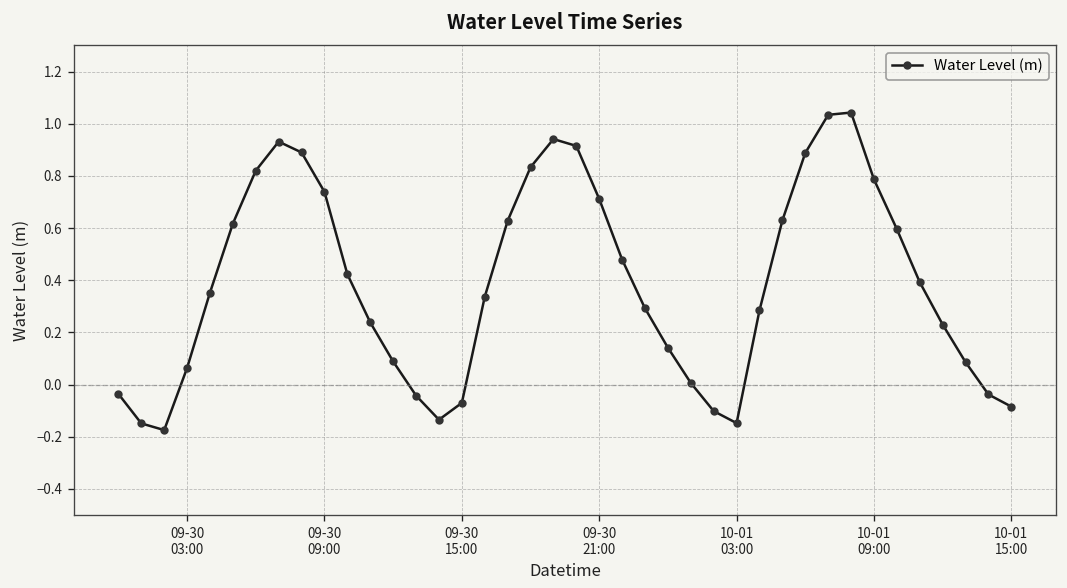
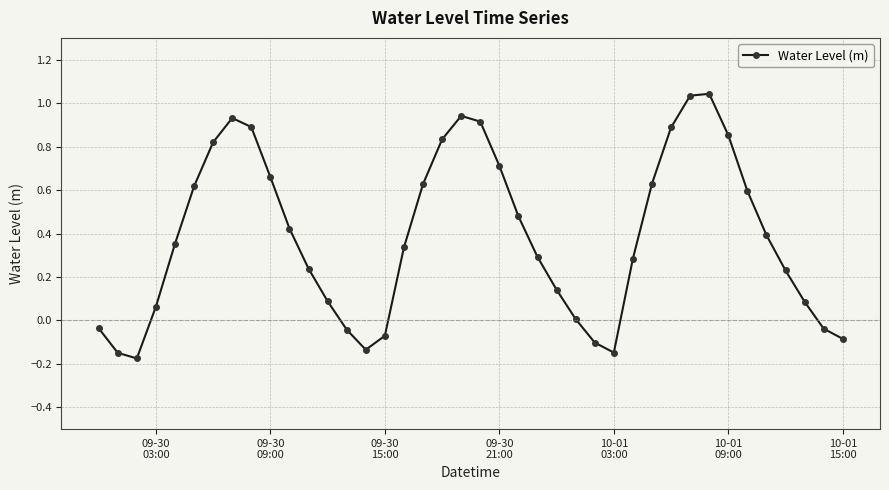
09-30 09:00: 0.74 -> 0.66
10-01 09:00: 0.79 -> 0.85
